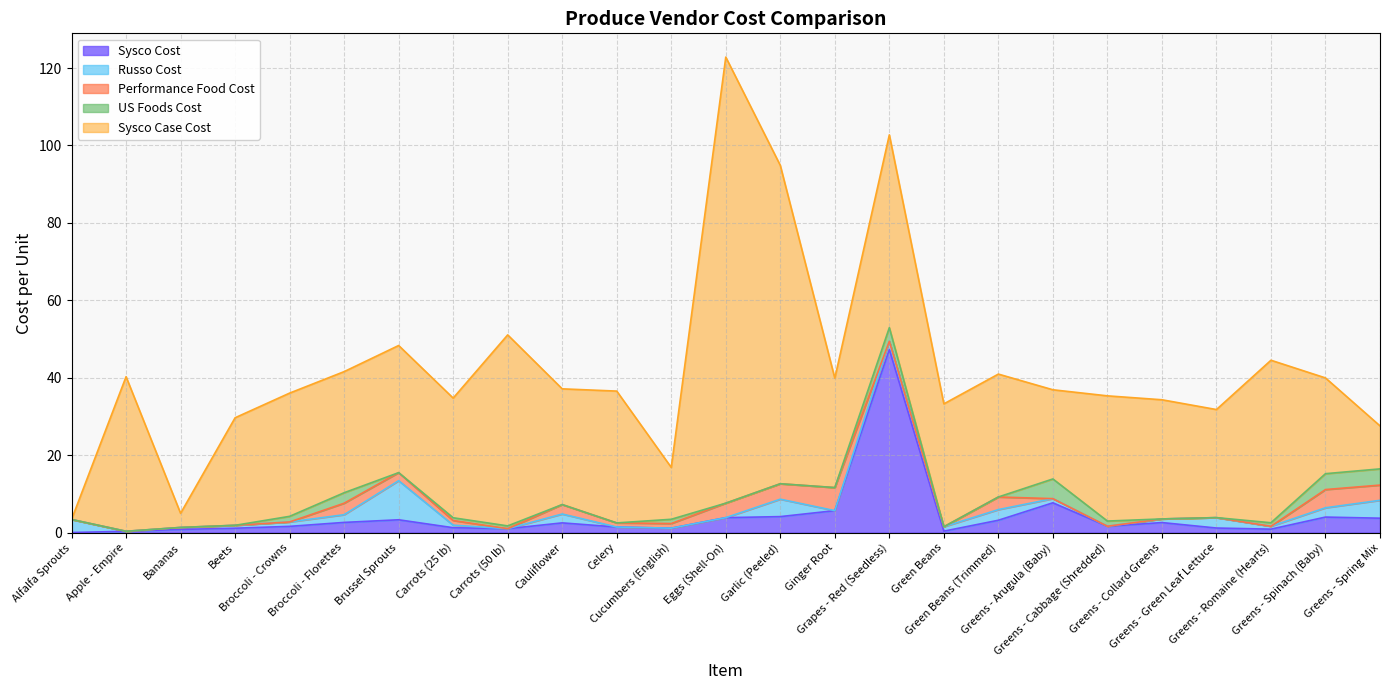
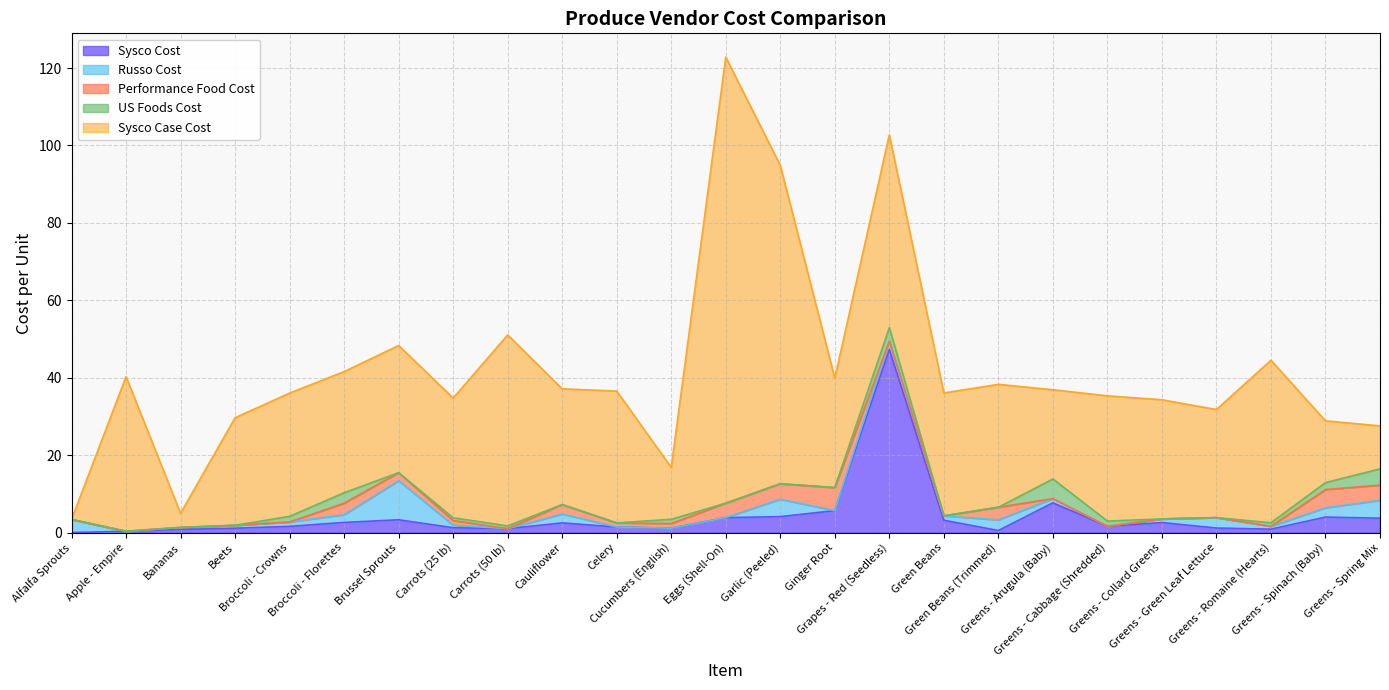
Sysco Cost, Green Beans: 0 -> 3
Sysco Cost, Green Beans (Trimmed): 3 -> 1
US Foods Cost, Greens - Spinach (Baby): 4 -> 2
Sysco Case Cost, Greens - Spinach (Baby): 25 -> 16
